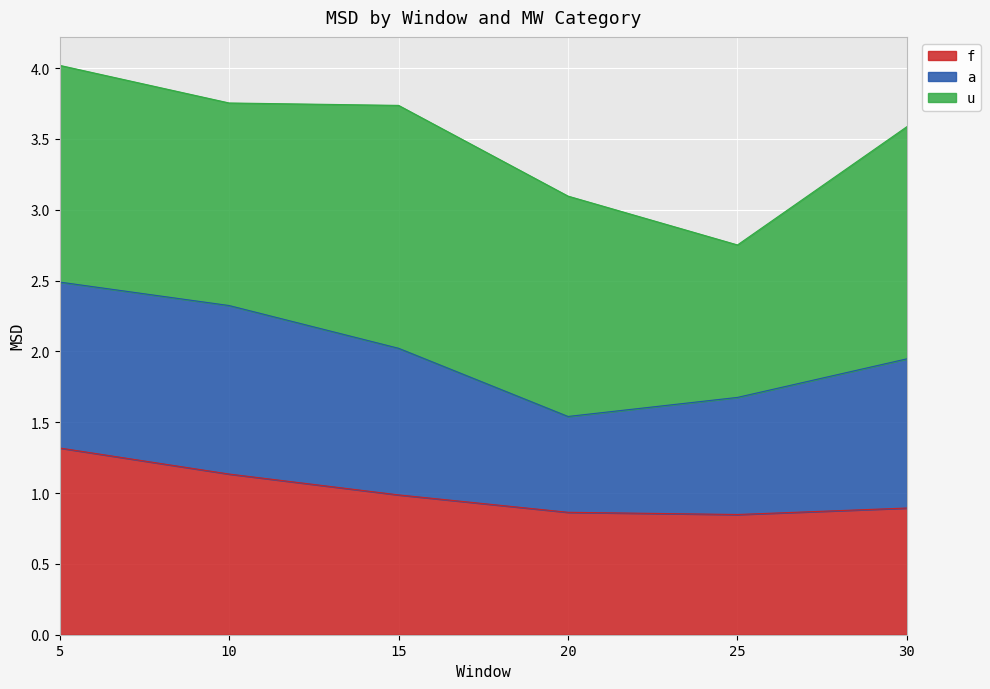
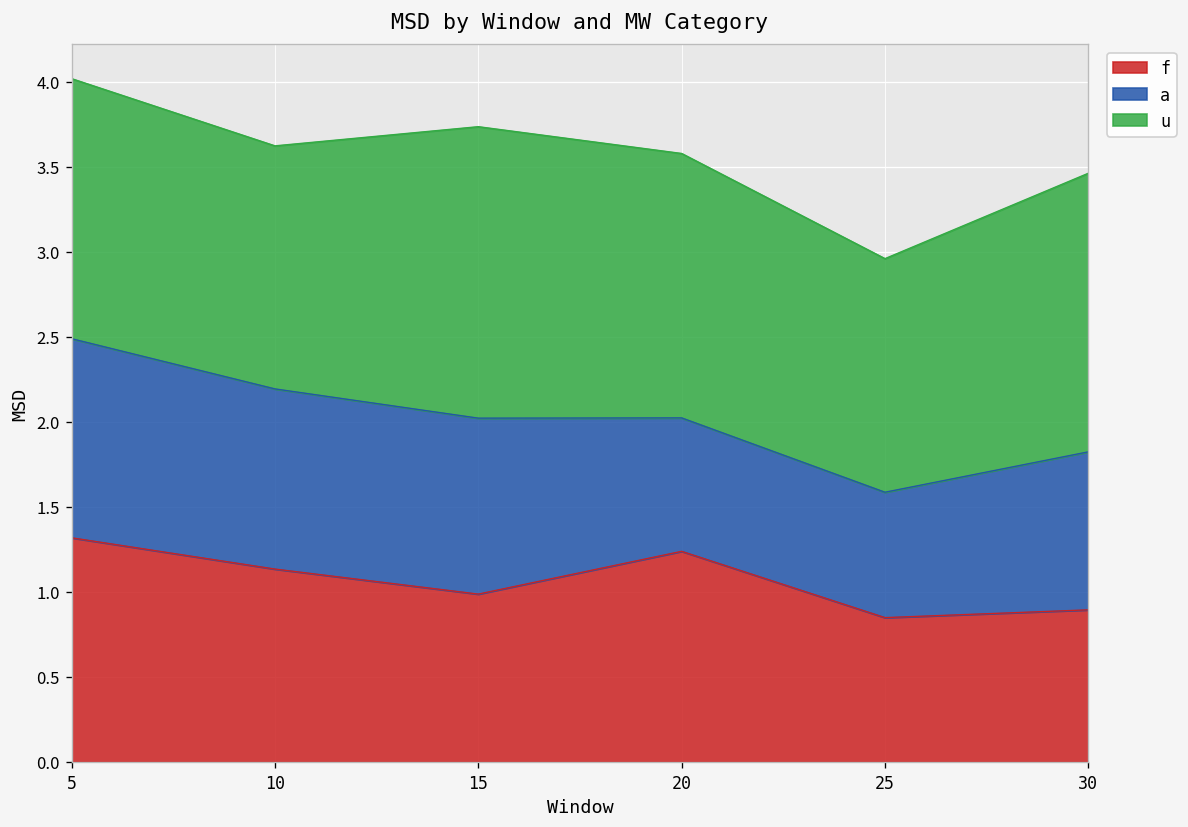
a, 10: 1.19 -> 1.06
f, 20: 0.86 -> 1.24
a, 20: 0.68 -> 0.78
a, 25: 0.83 -> 0.74
u, 25: 1.08 -> 1.37
a, 30: 1.05 -> 0.93
